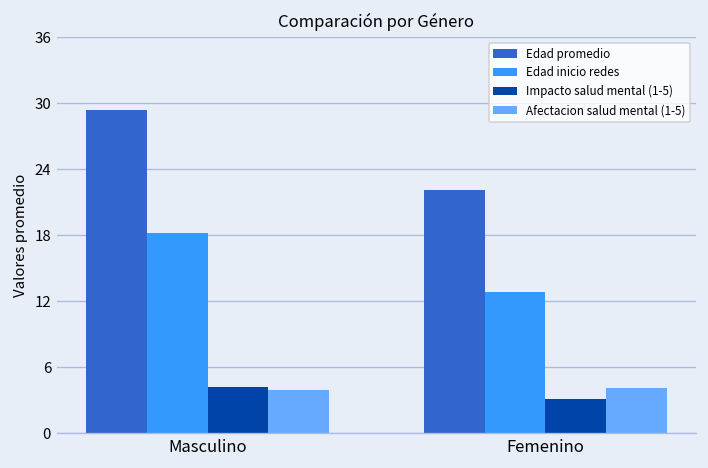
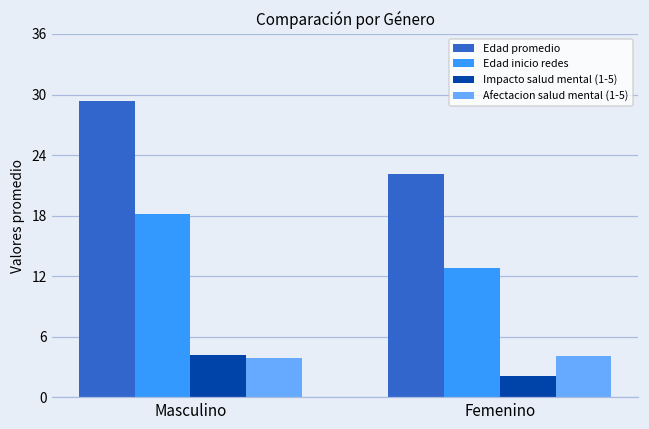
Impacto salud mental (1-5), Femenino: 3 -> 2
